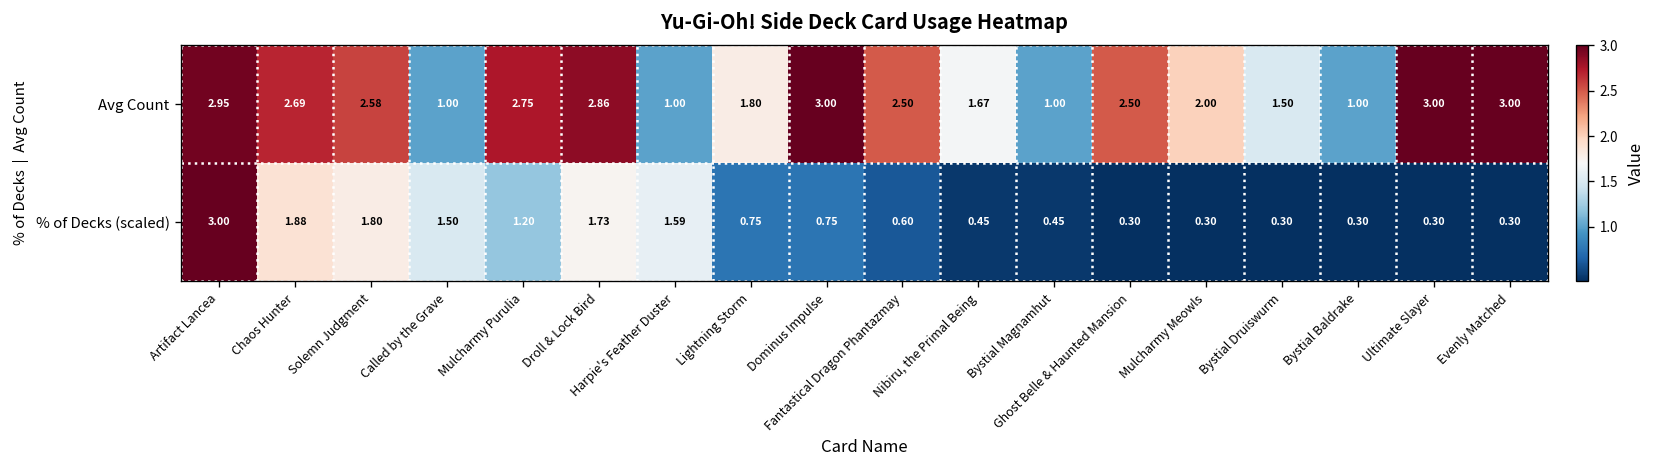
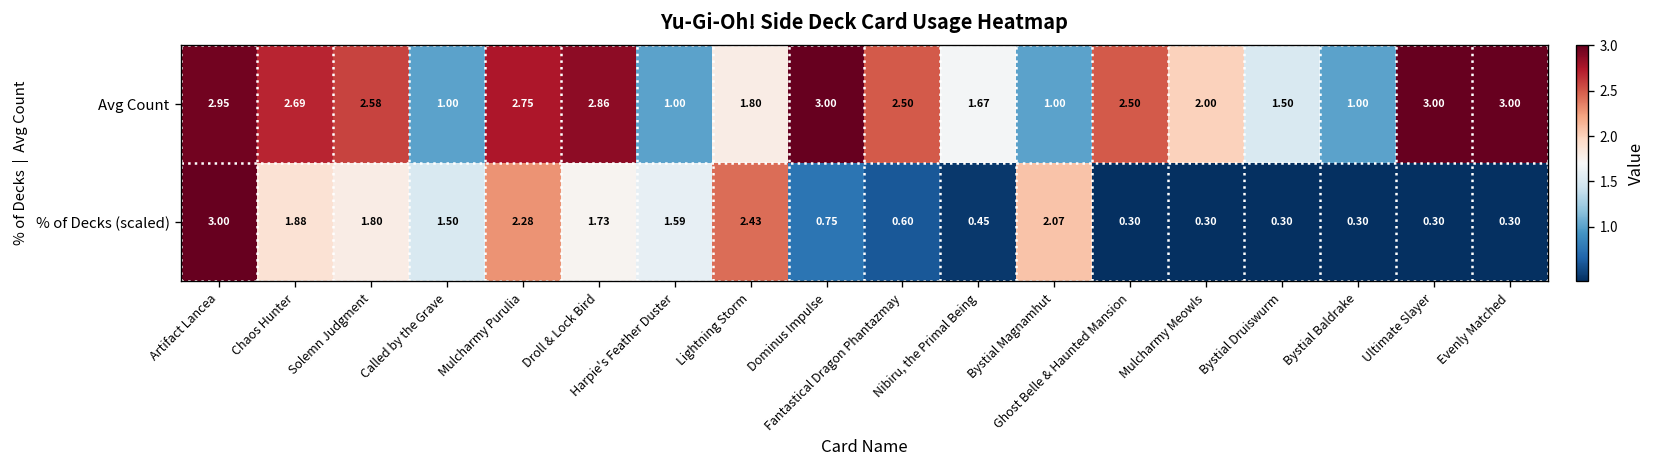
% of Decks (scaled), Mulcharmy Purulia: 1.20 -> 2.28
% of Decks (scaled), Lightning Storm: 0.75 -> 2.43
% of Decks (scaled), Bystial Magnamhut: 0.45 -> 2.07
